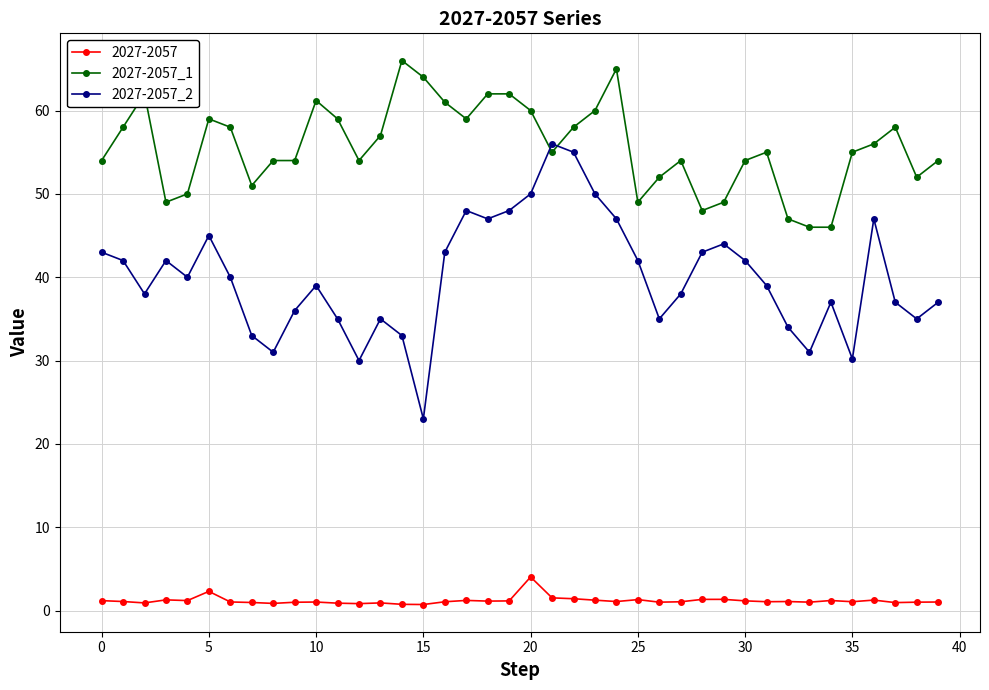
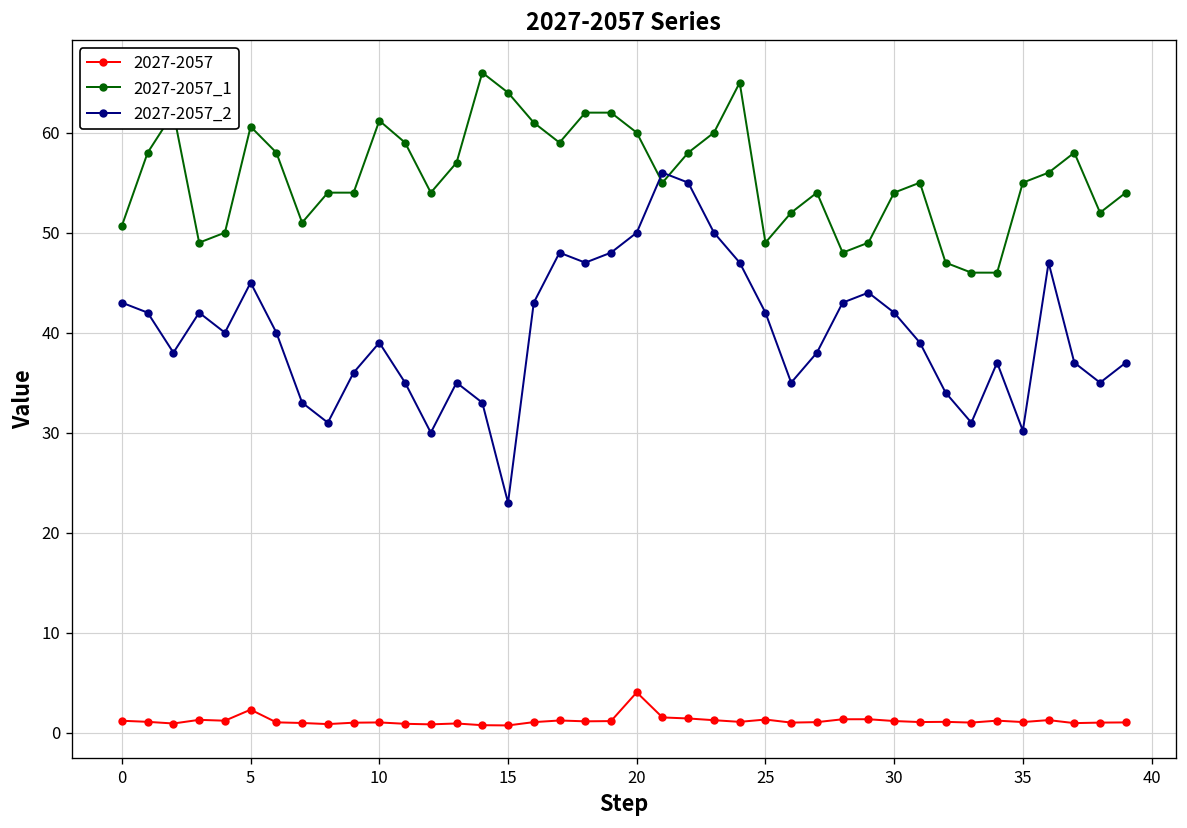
2027-2057_1, 0: 54 -> 51
2027-2057_1, 5: 59 -> 61
